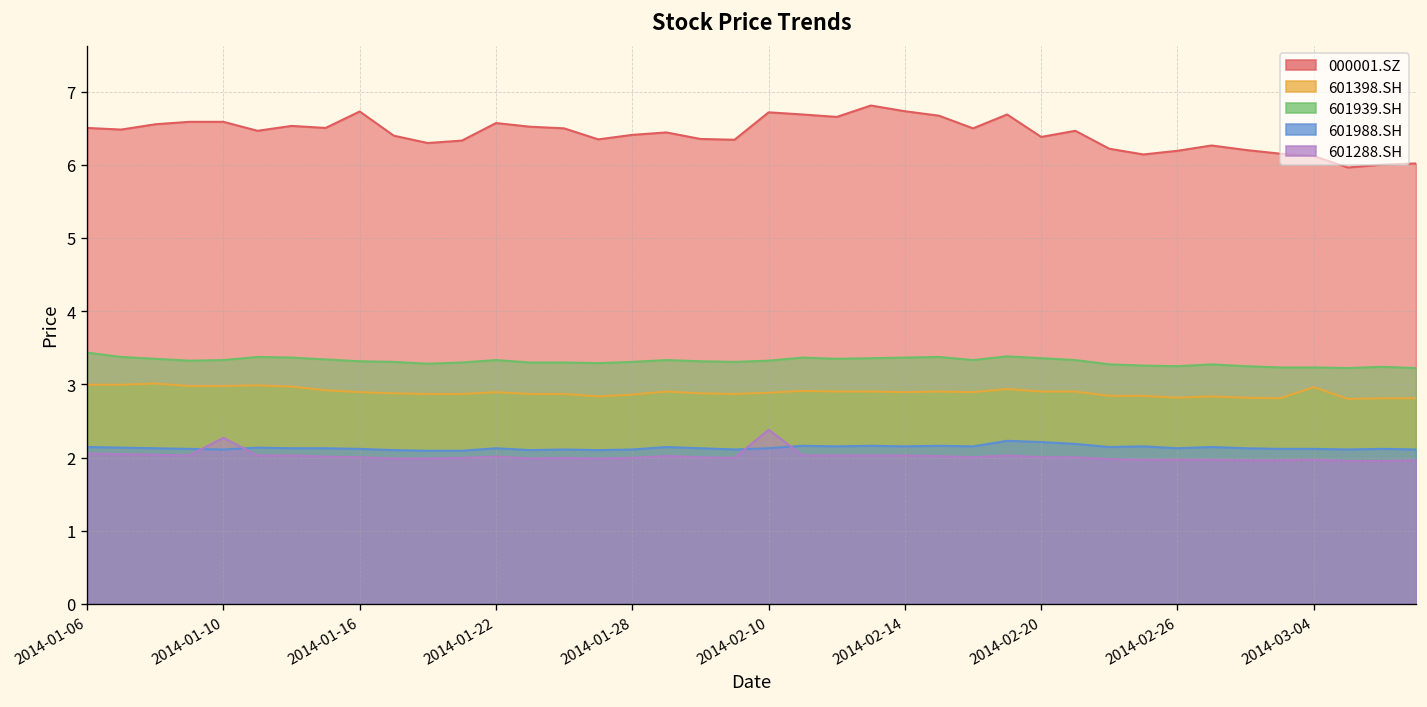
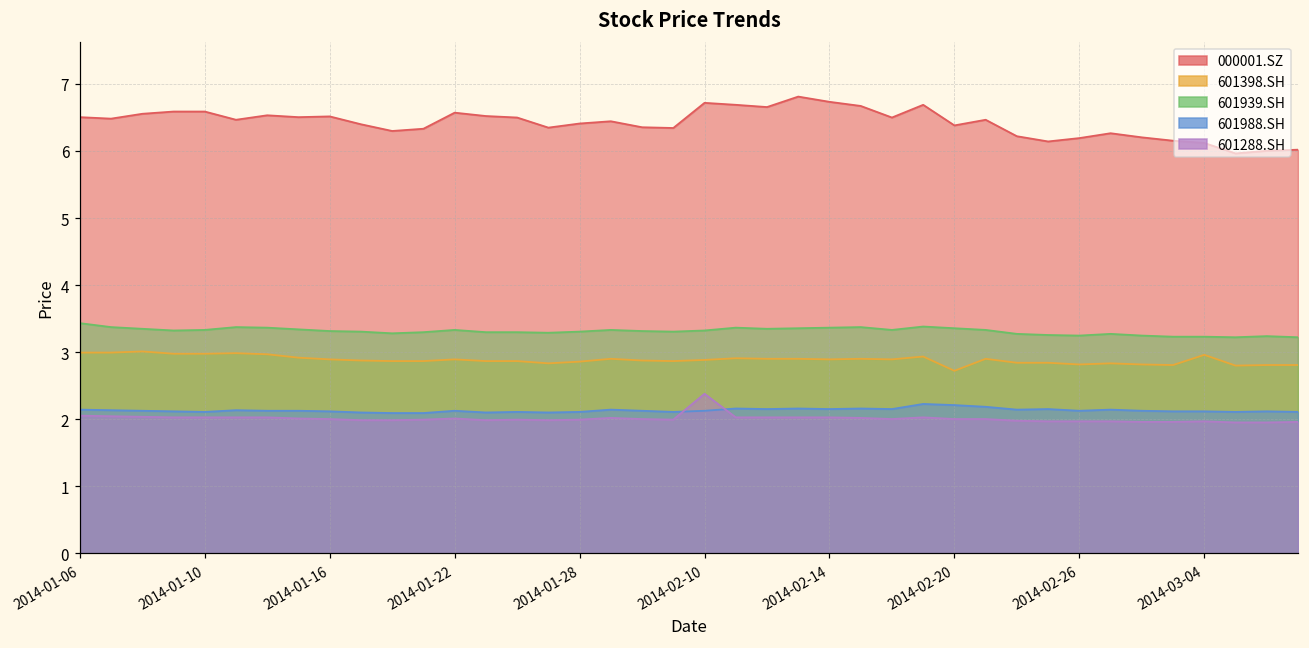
601288.SH, 2014-01-10: 2.3 -> 2.0
000001.SZ, 2014-01-16: 6.7 -> 6.5
601398.SH, 2014-02-20: 2.9 -> 2.7
